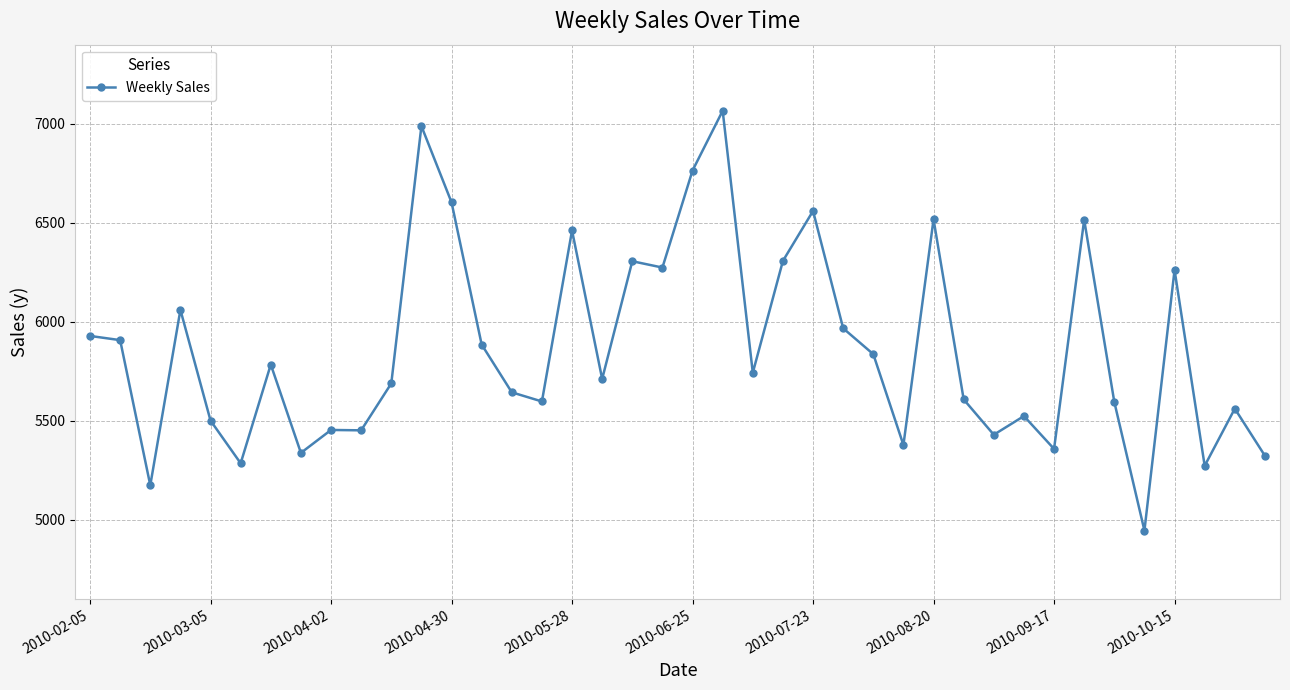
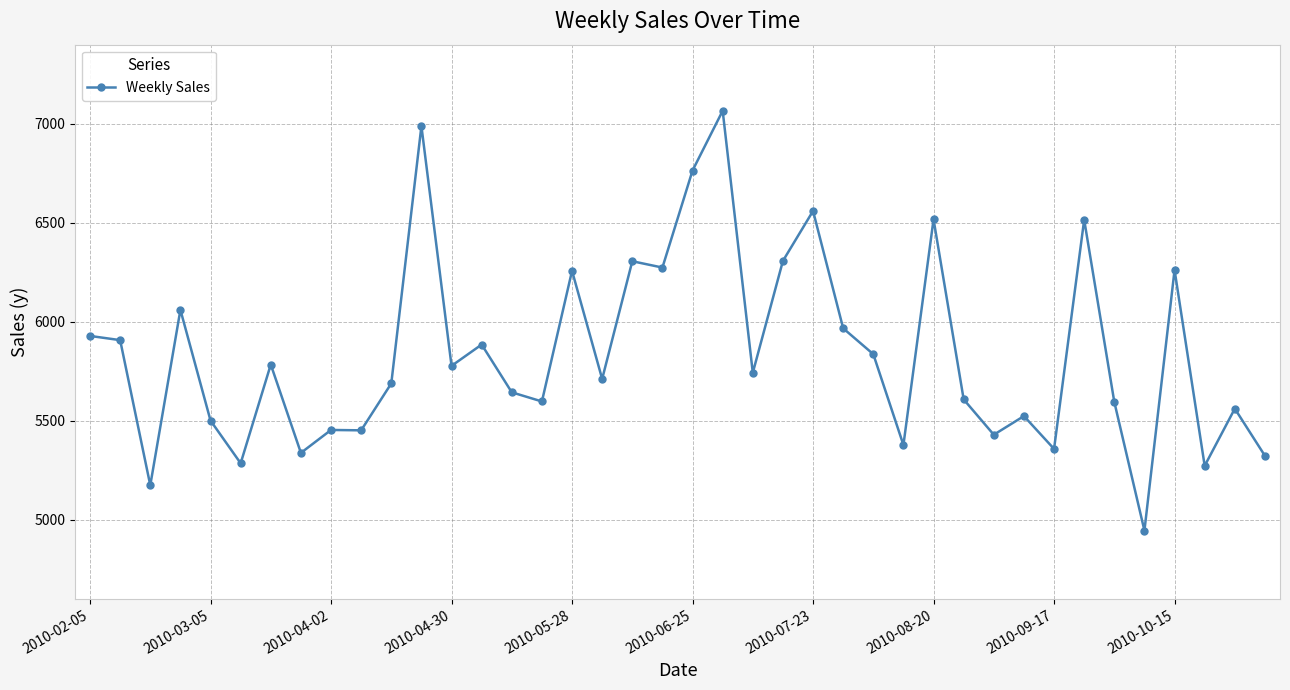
2010-04-30: 6600 -> 5780
2010-05-28: 6460 -> 6260
